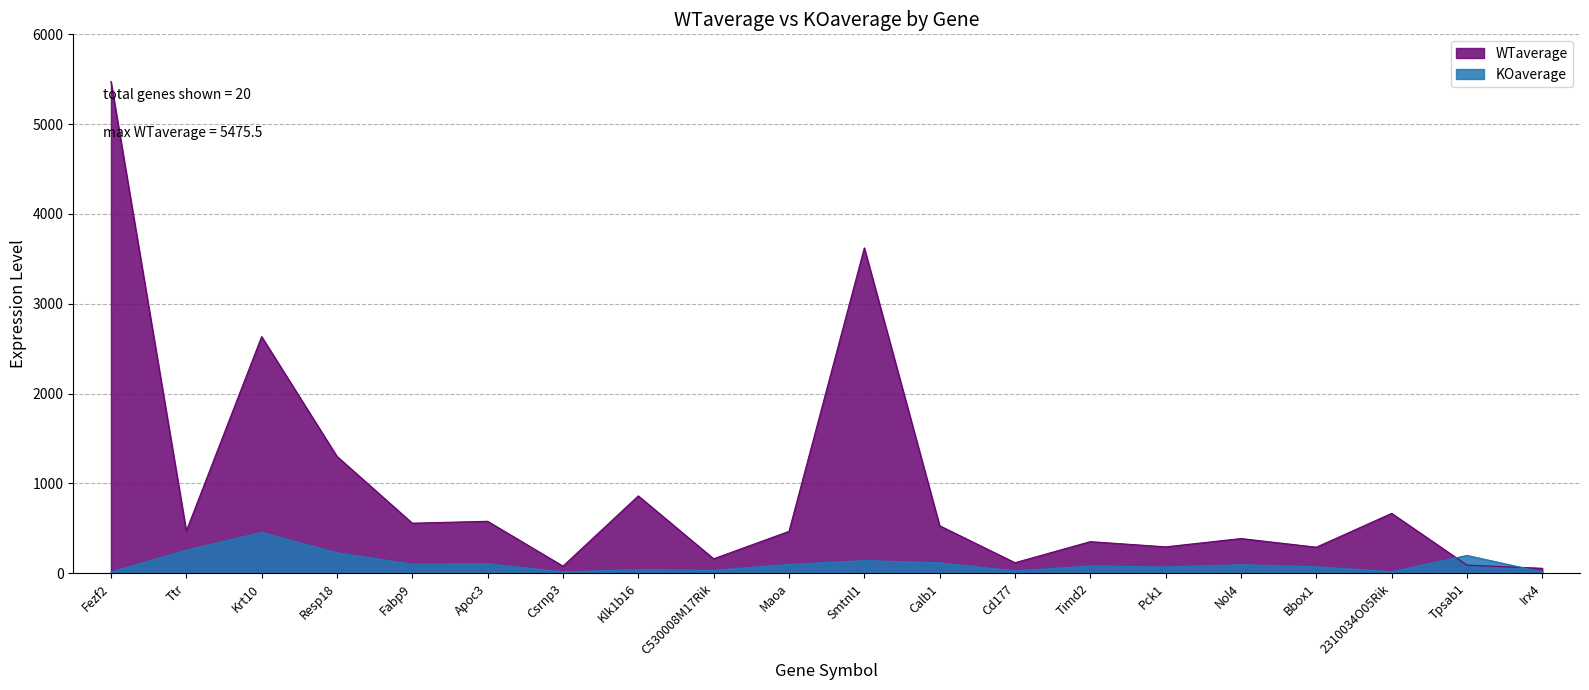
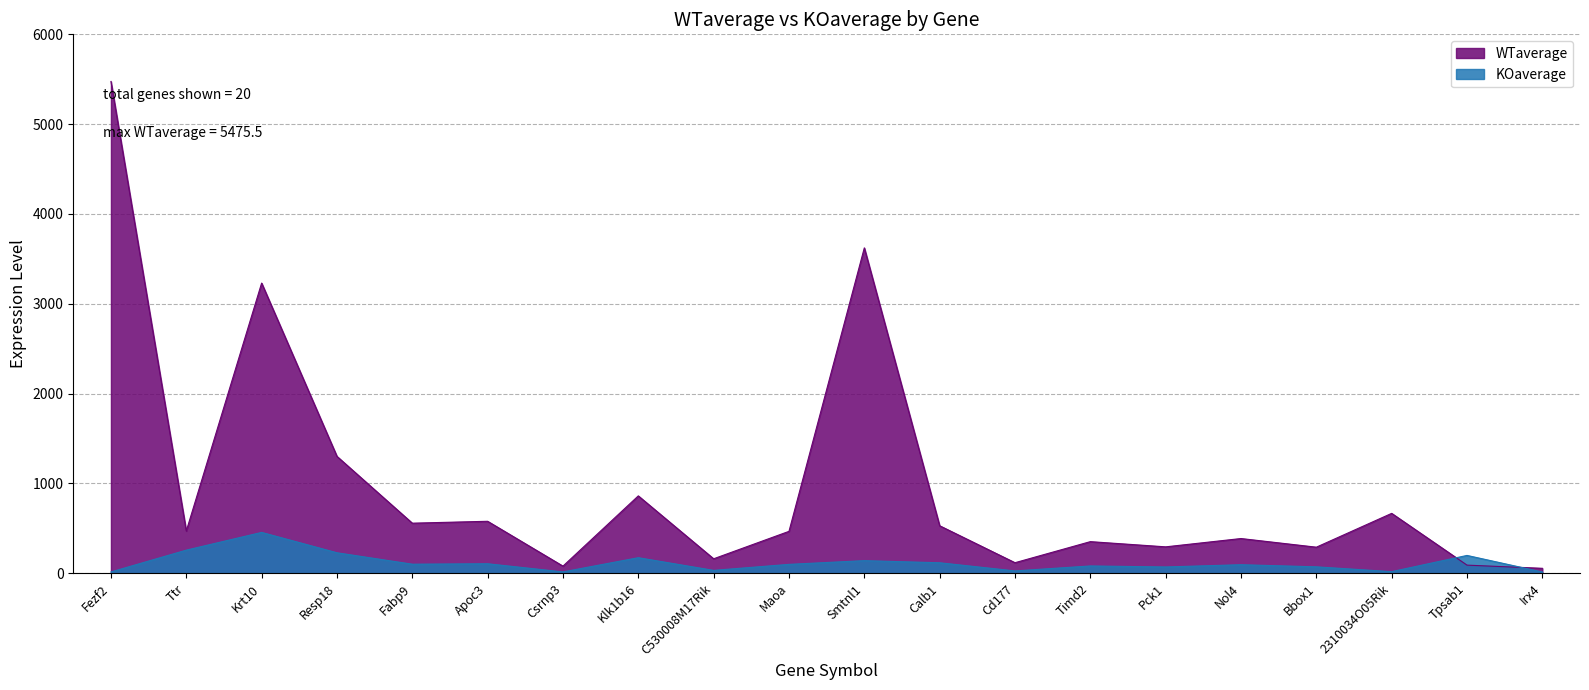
WTaverage, Krt10: 2600 -> 3200
KOaverage, Klk1b16: 0 -> 200
